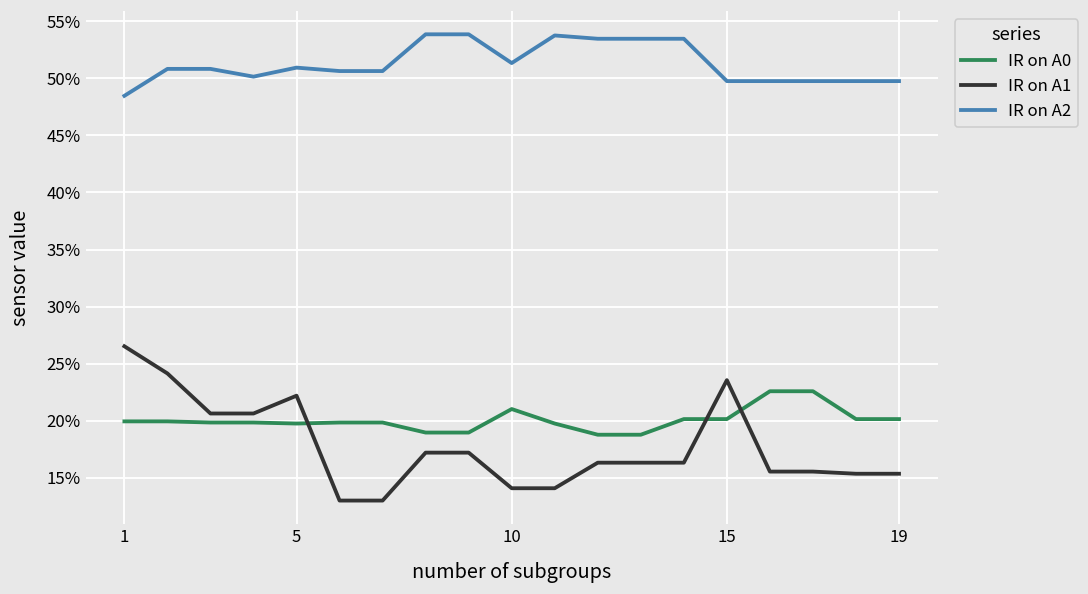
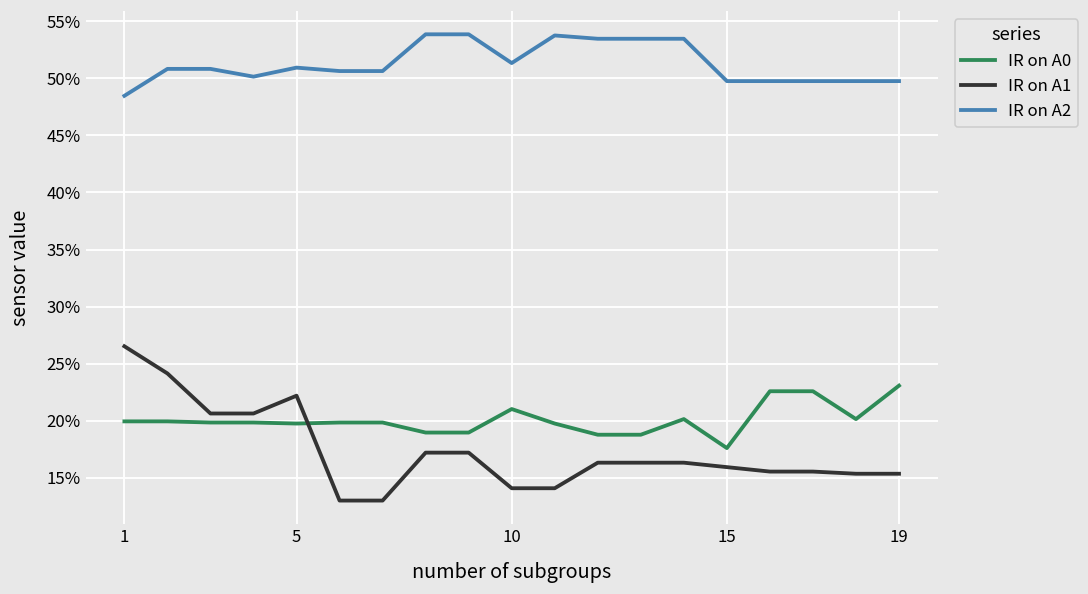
IR on A0, 15: 20.1% -> 17.6%
IR on A1, 15: 23.5% -> 15.9%
IR on A0, 19: 20.1% -> 23.1%
